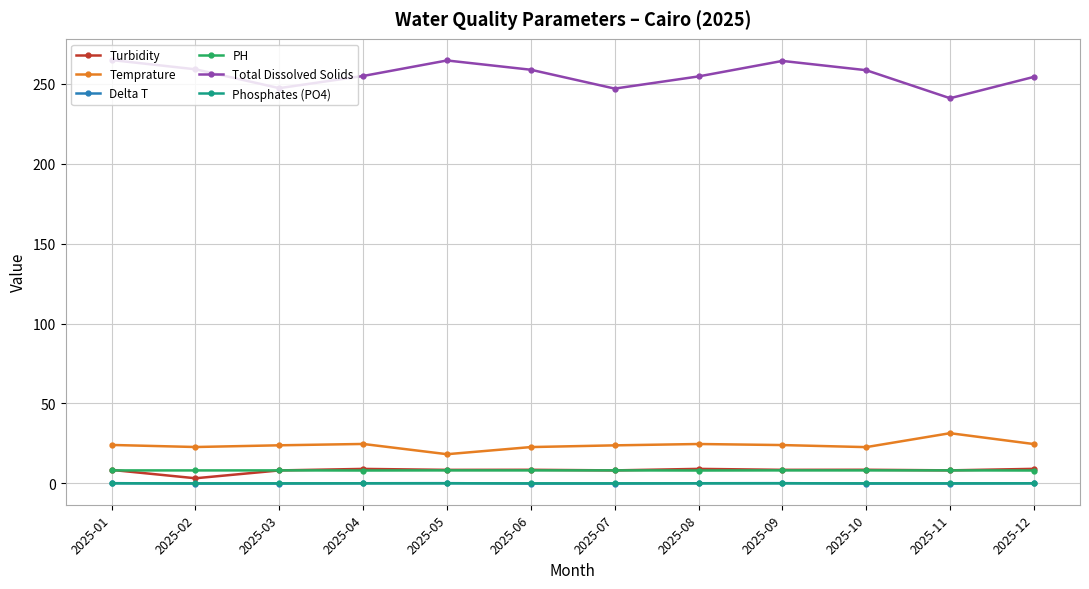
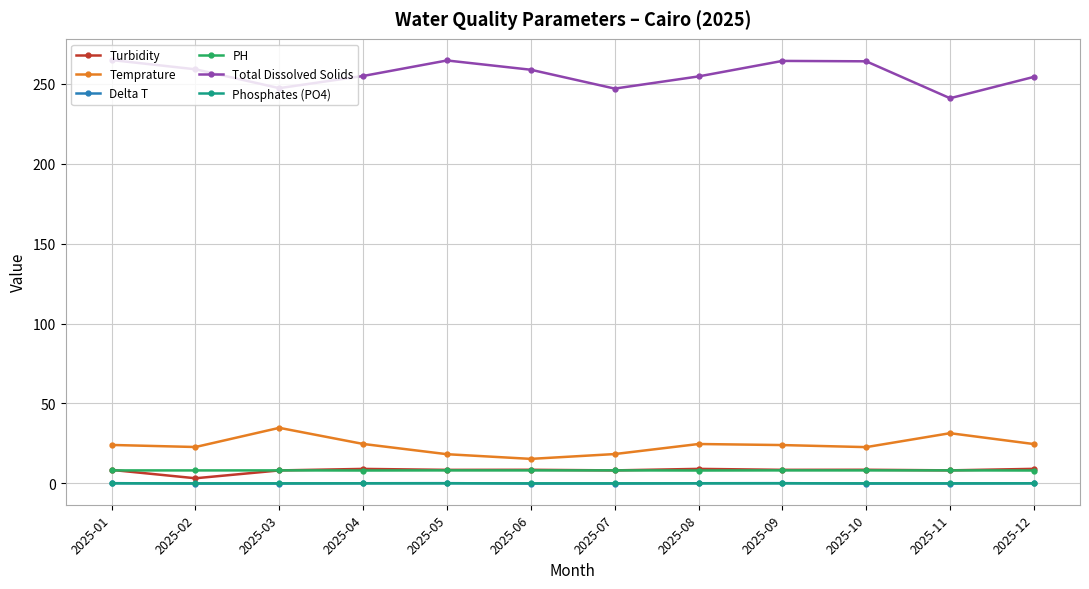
Temprature, 2025-03: 24 -> 35
Temprature, 2025-06: 23 -> 15
Temprature, 2025-07: 24 -> 18
Total Dissolved Solids, 2025-10: 258 -> 264
